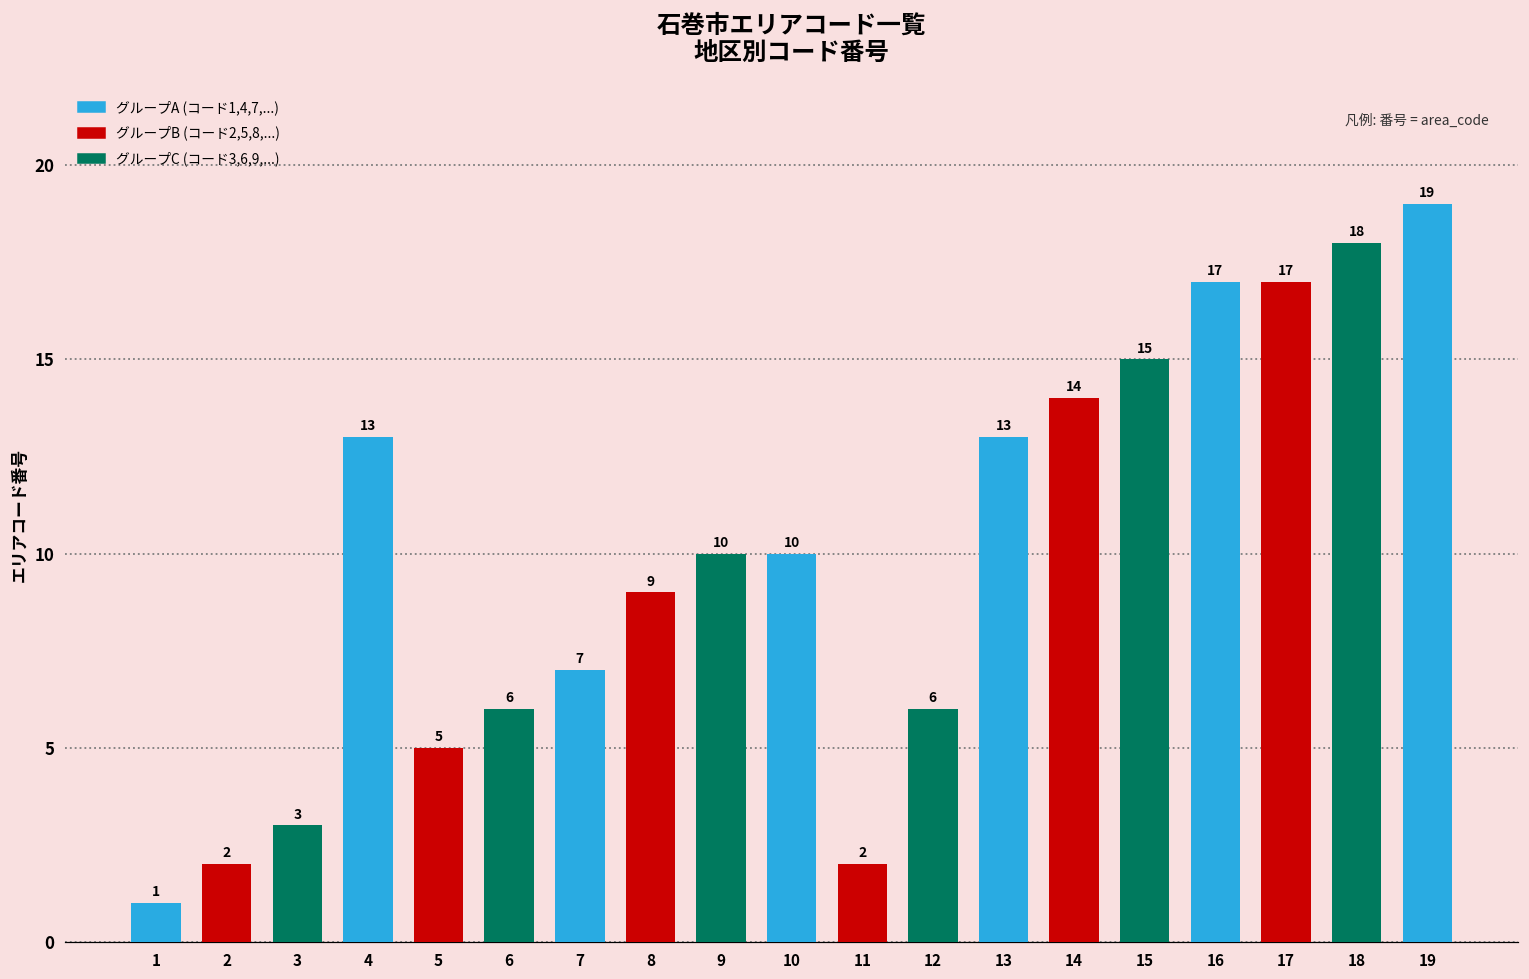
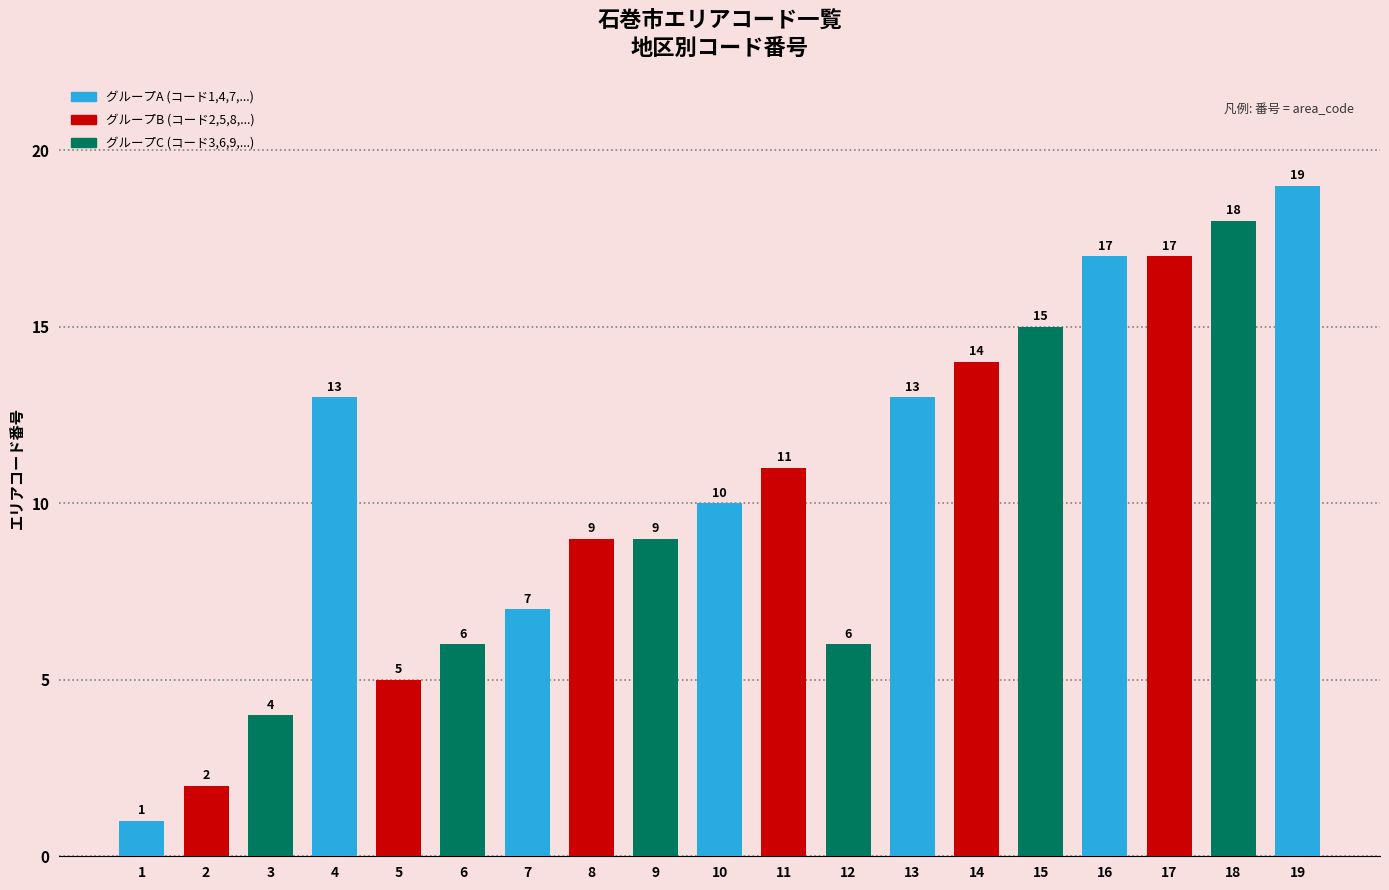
3: 3 -> 4
9: 10 -> 9
11: 2 -> 11
